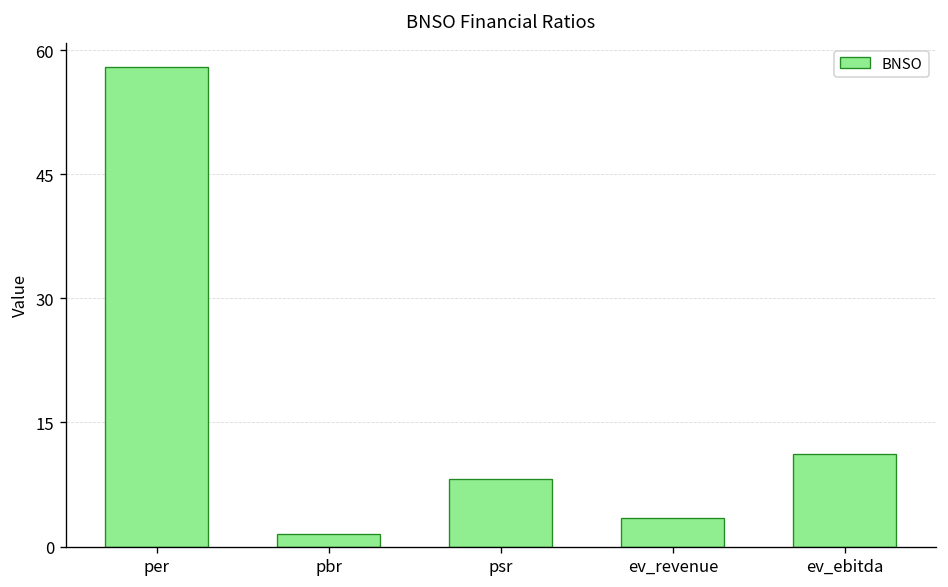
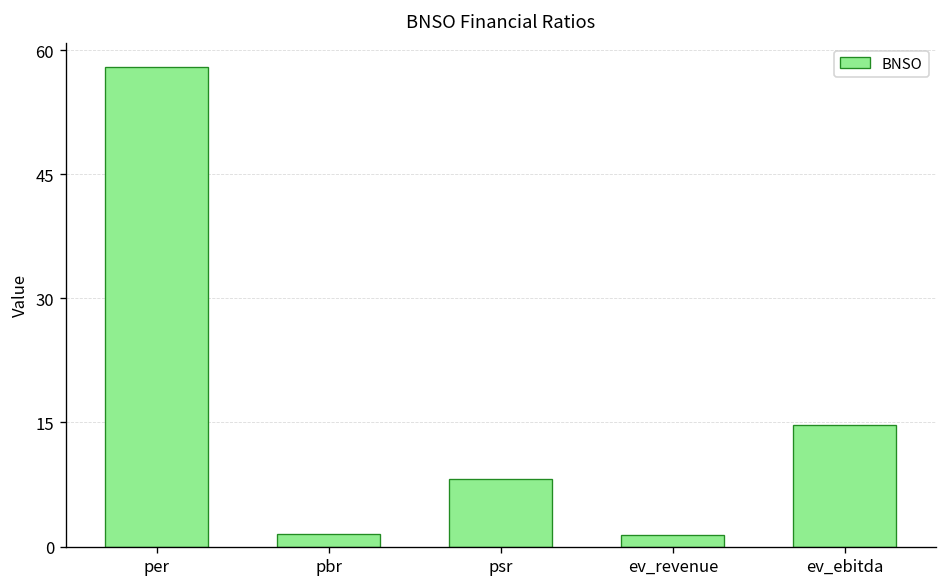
ev_revenue: 3 -> 1
ev_ebitda: 11 -> 15
